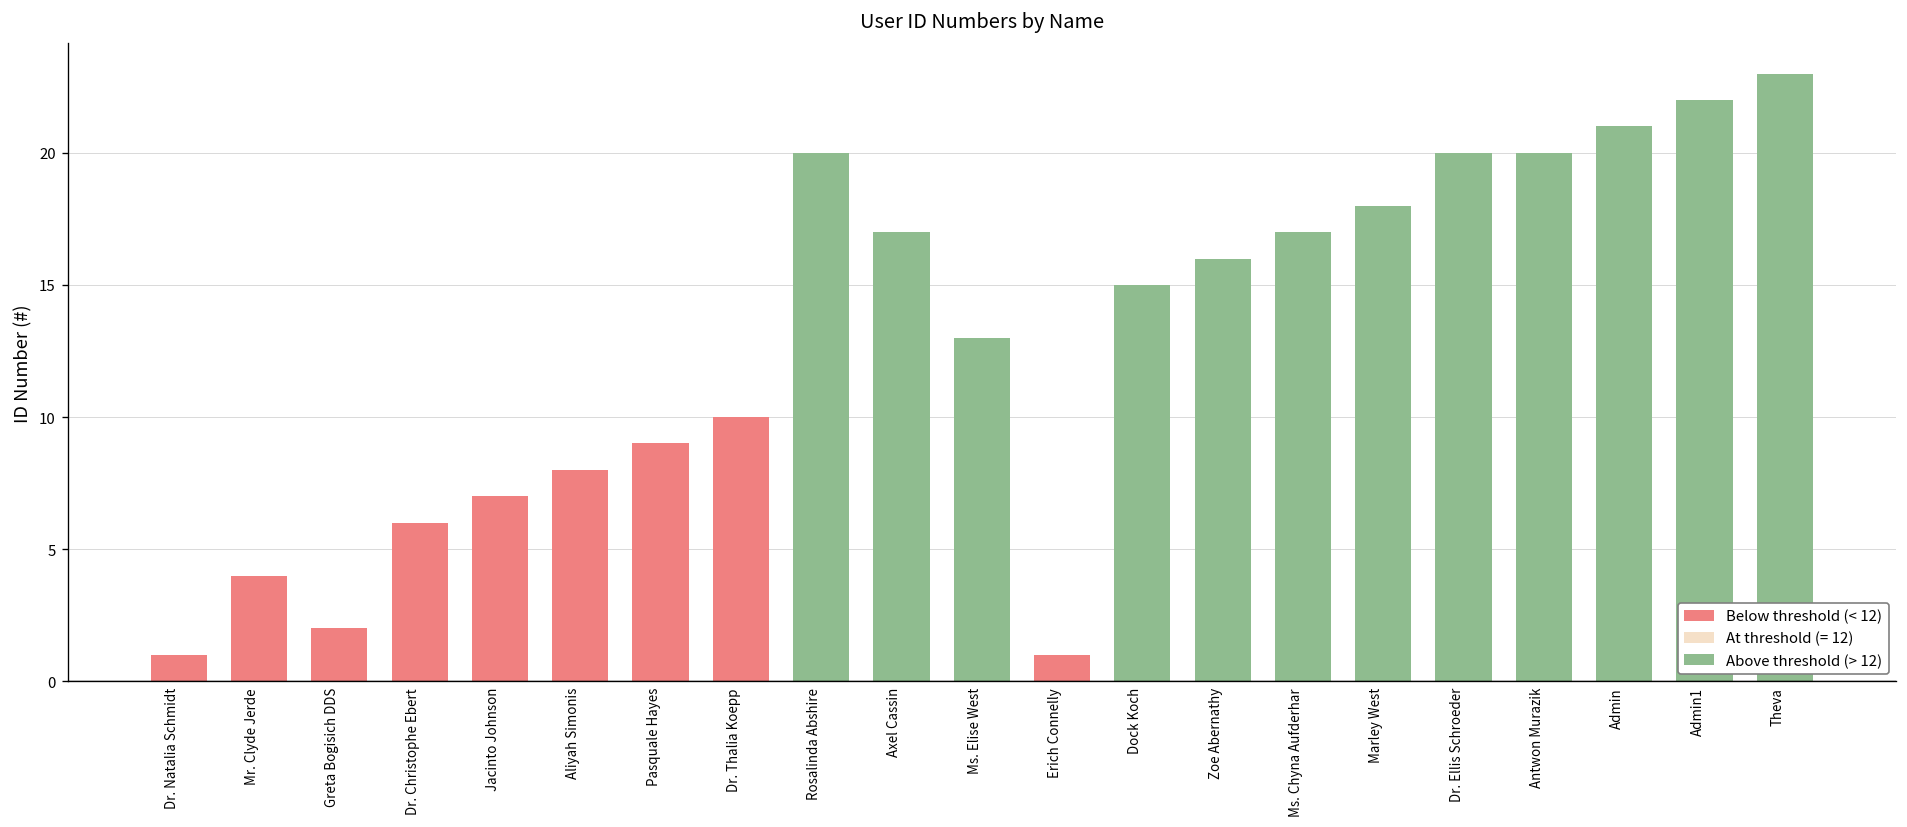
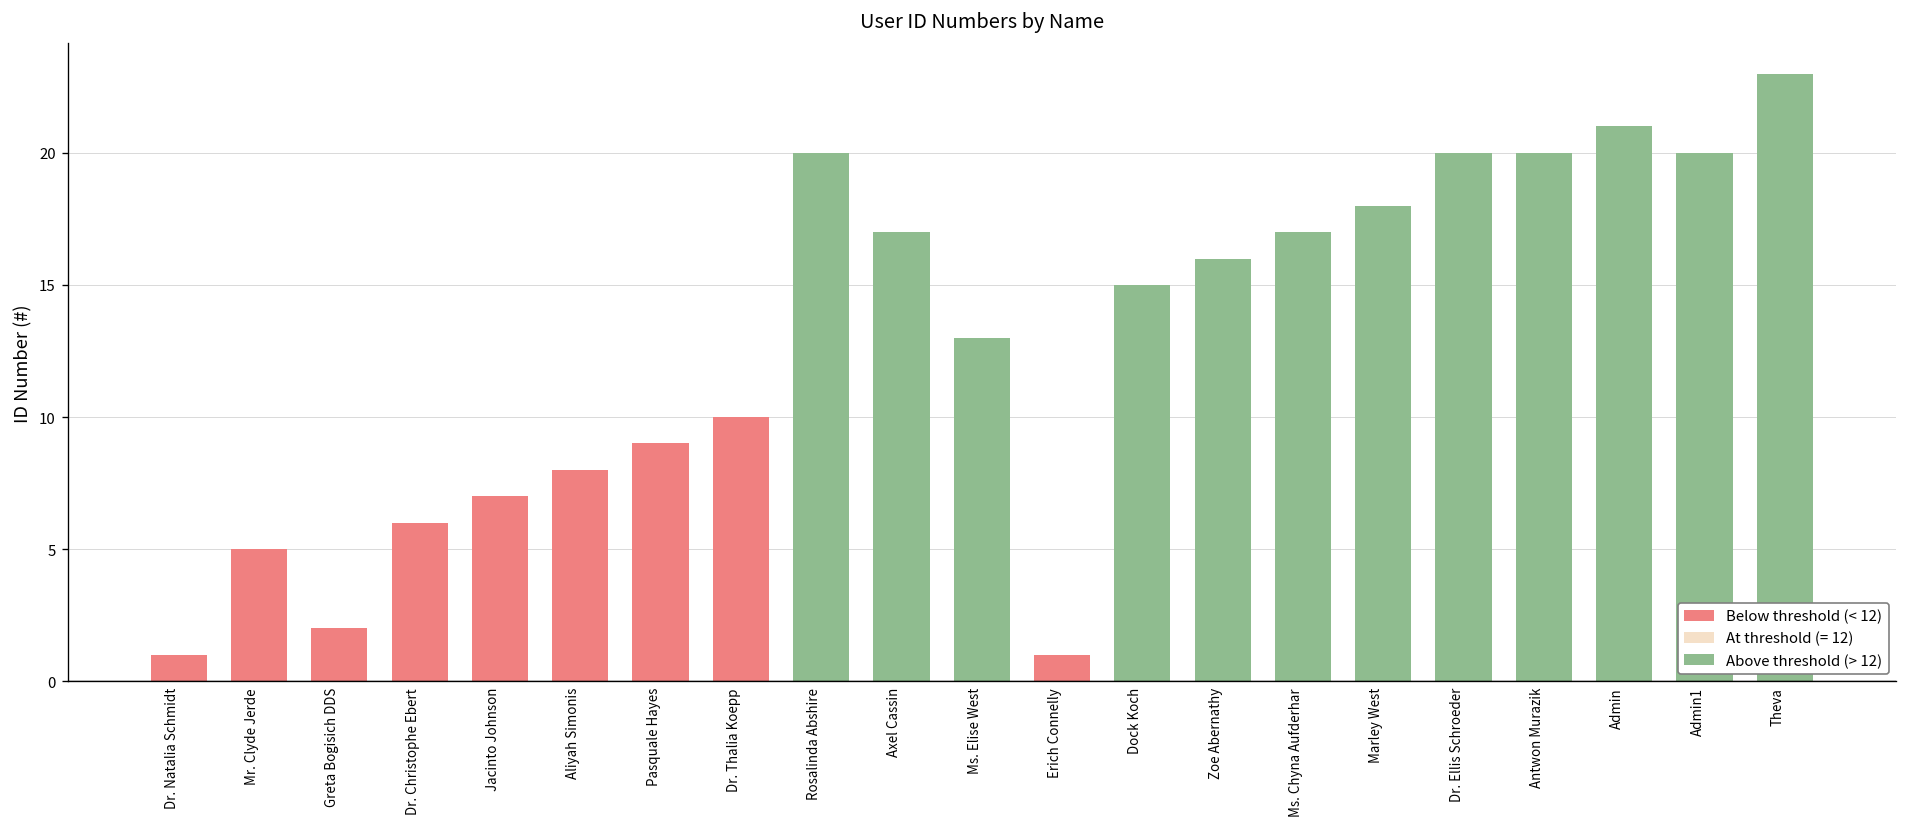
Mr. Clyde Jerde: 4 -> 5
Admin1: 22 -> 20
